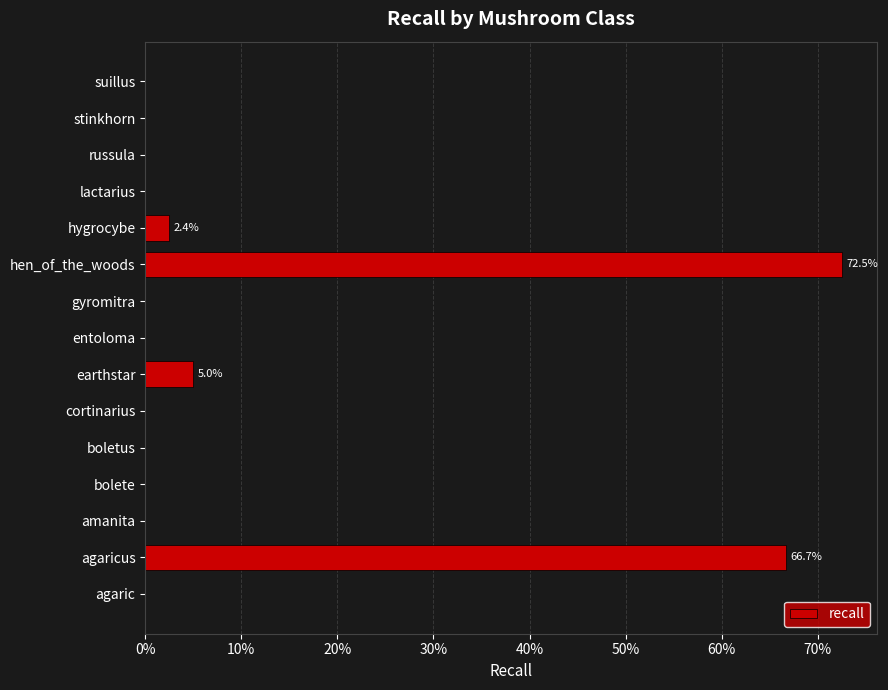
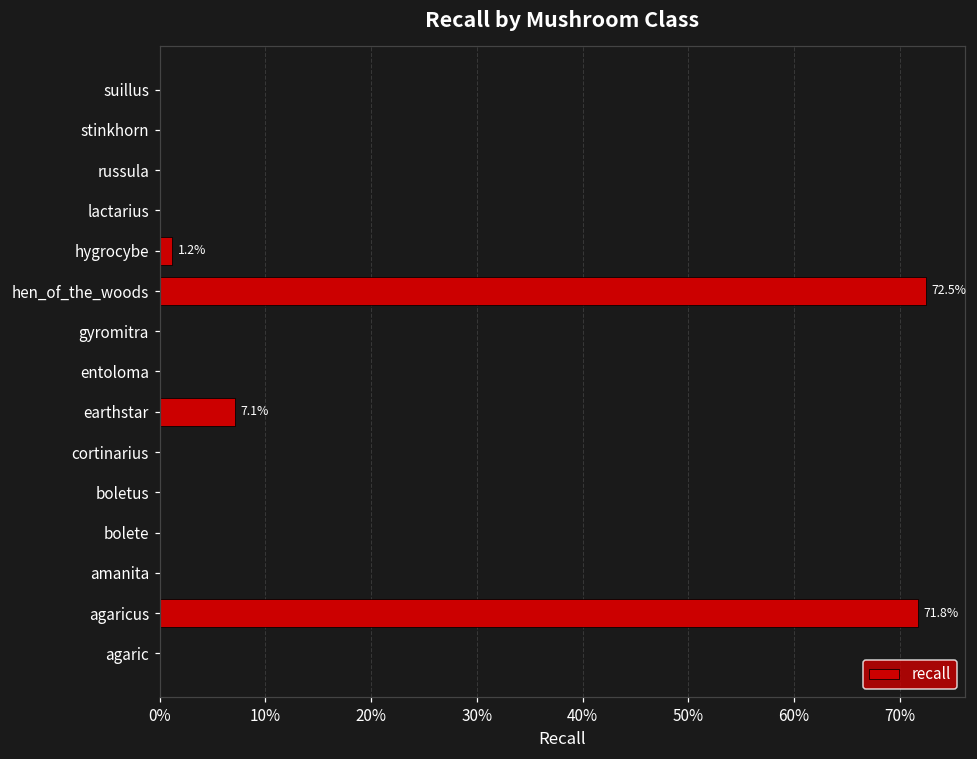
hygrocybe: 2.4% -> 1.2%
earthstar: 5.0% -> 7.1%
agaricus: 66.7% -> 71.8%
